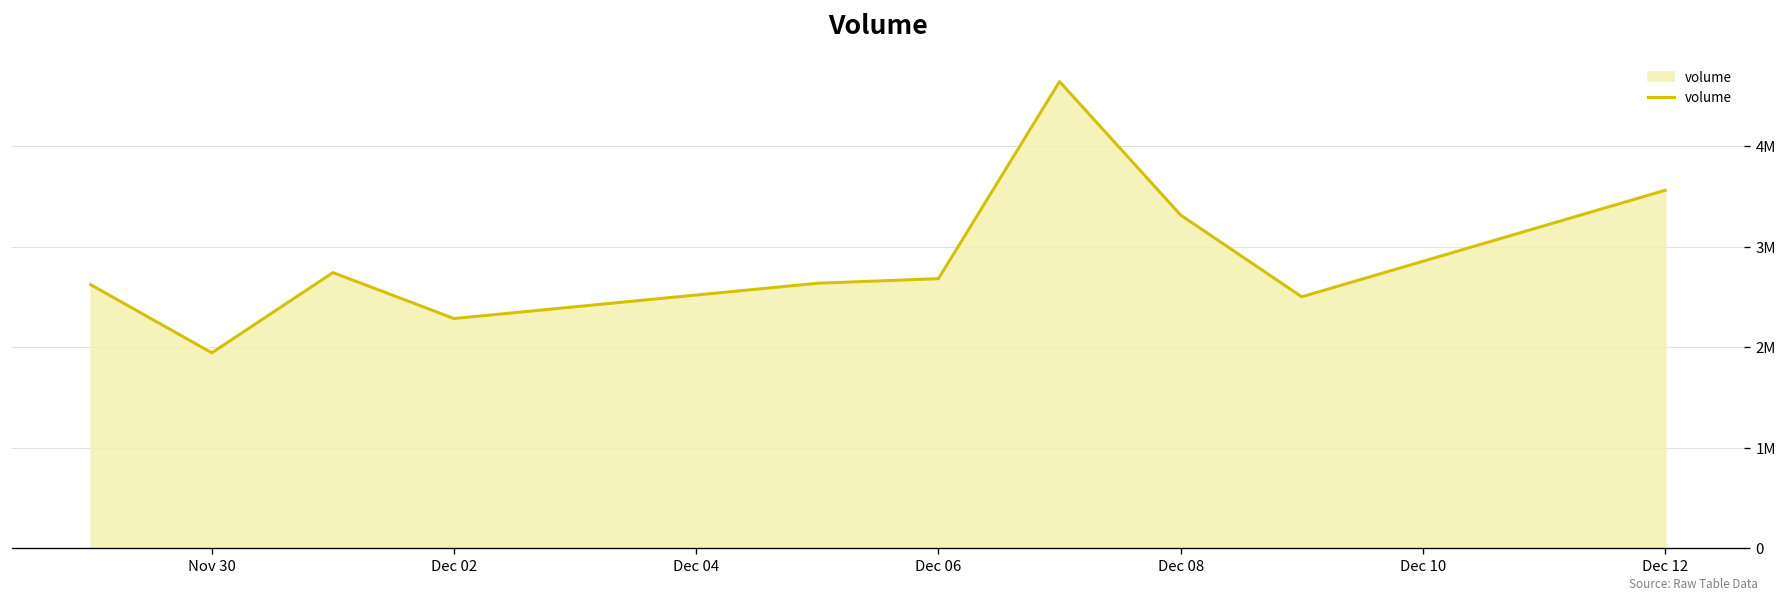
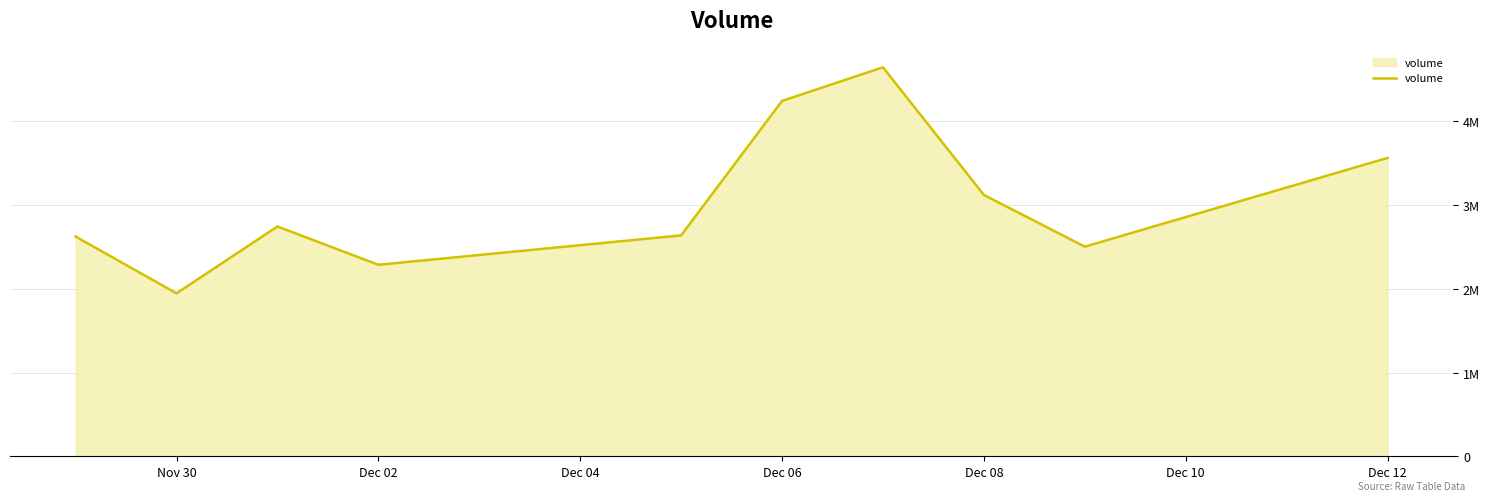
Dec 06: 2700000 -> 4200000
Dec 08: 3300000 -> 3100000
